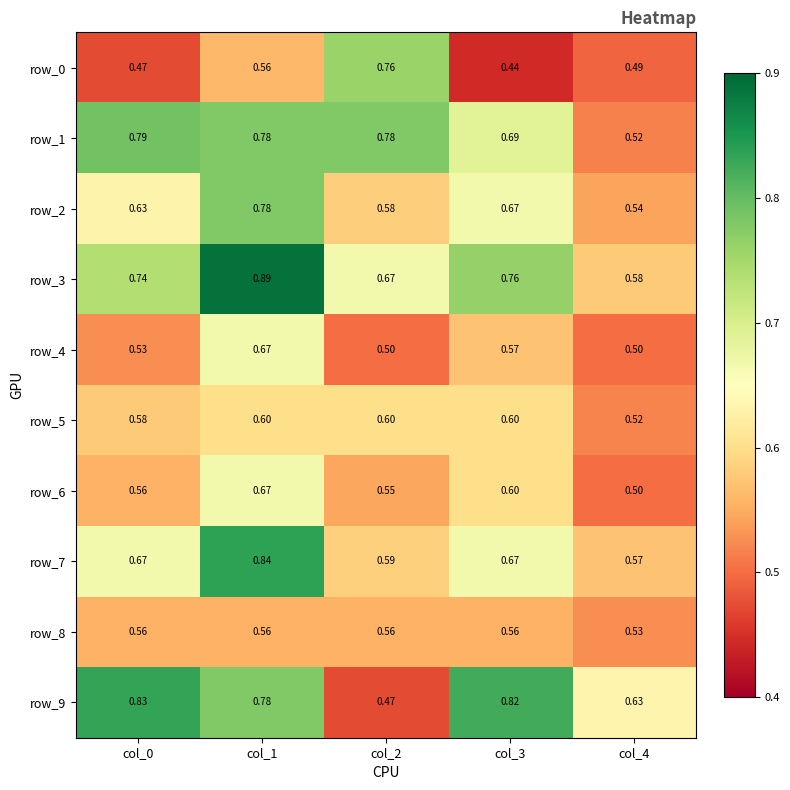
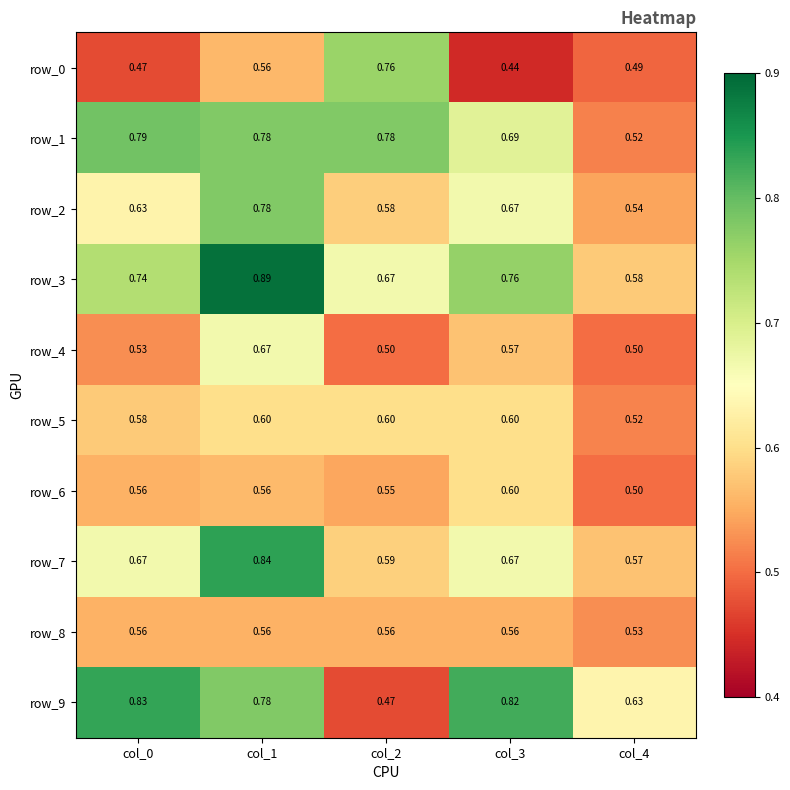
row_6, col_1: 0.67 -> 0.56
